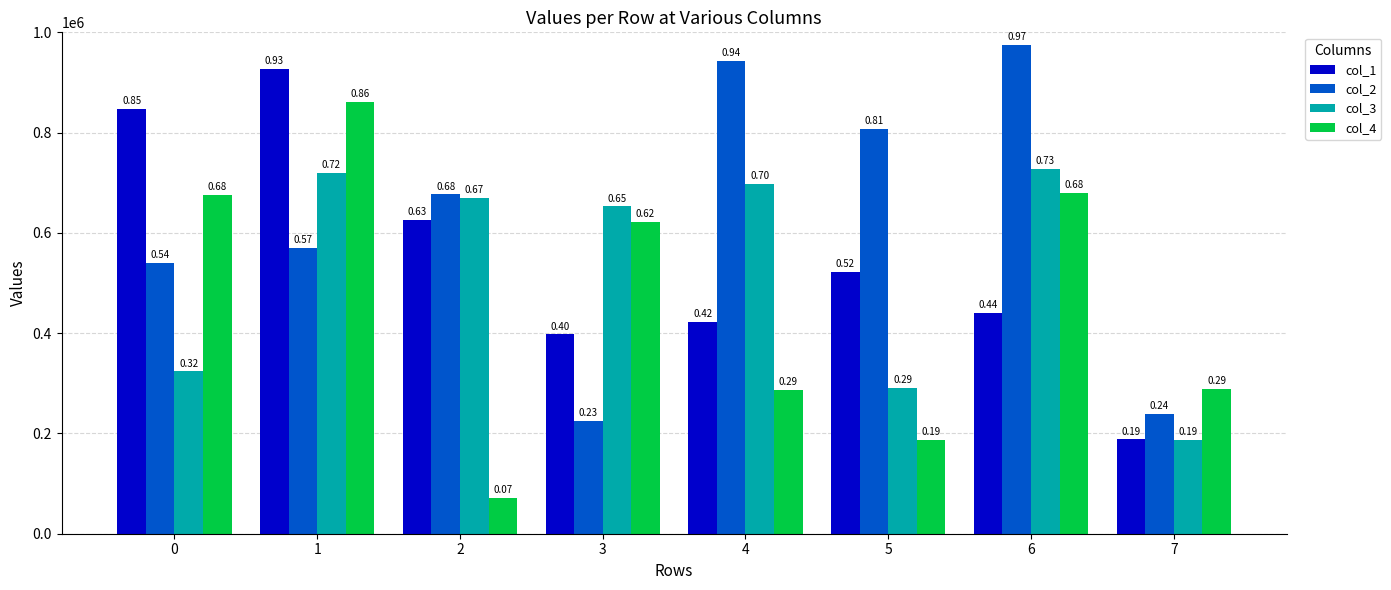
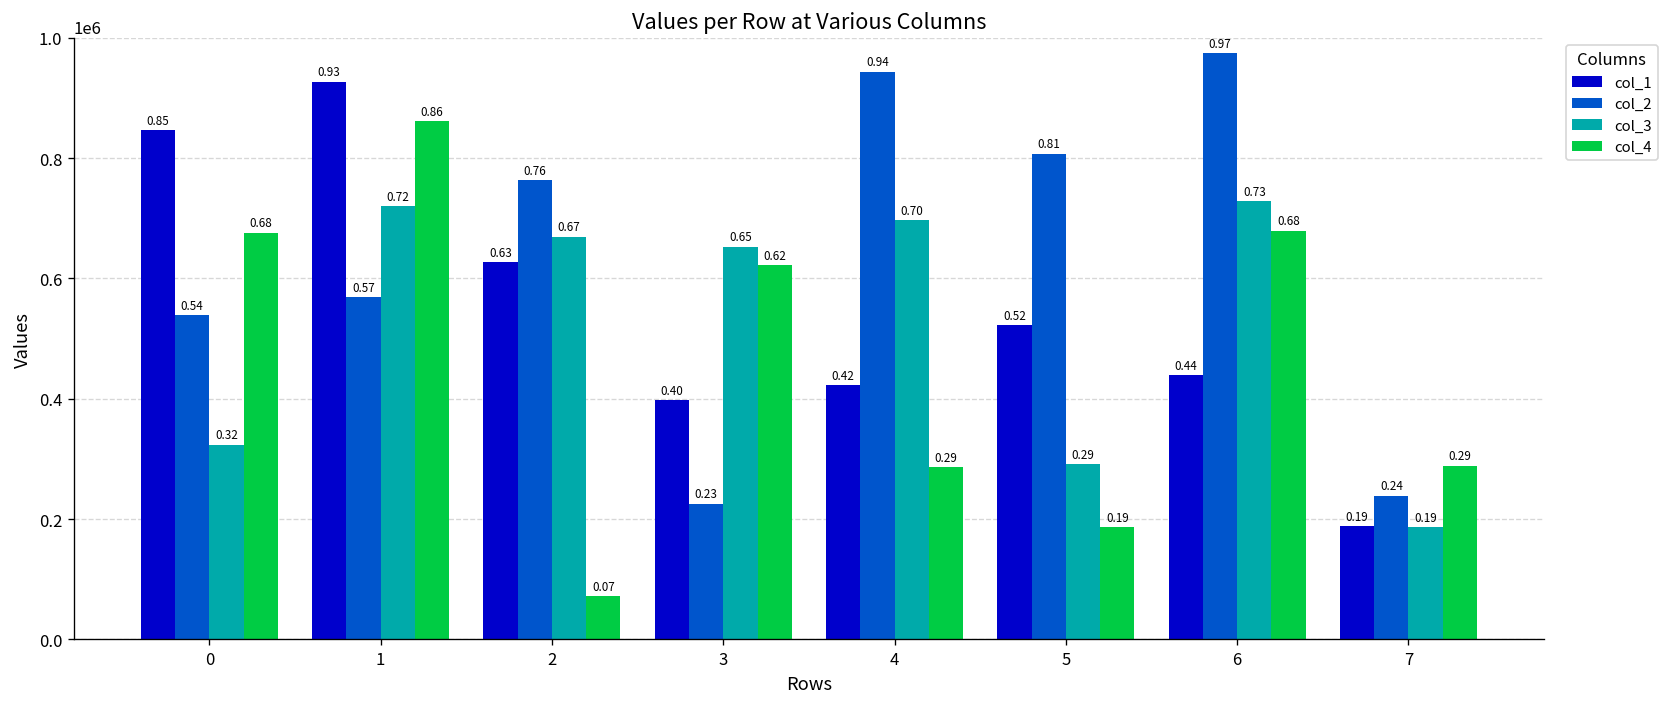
col_2, 2: 0.68 -> 0.76
